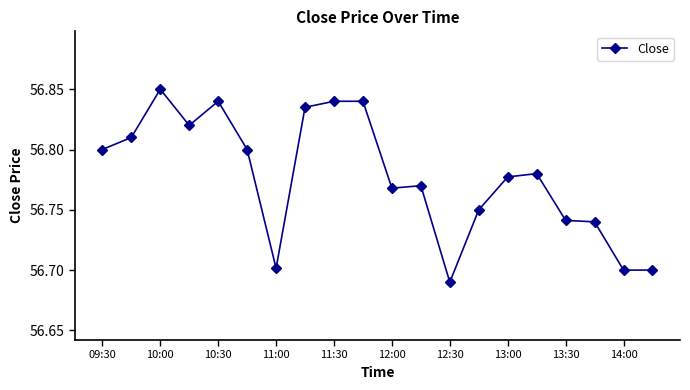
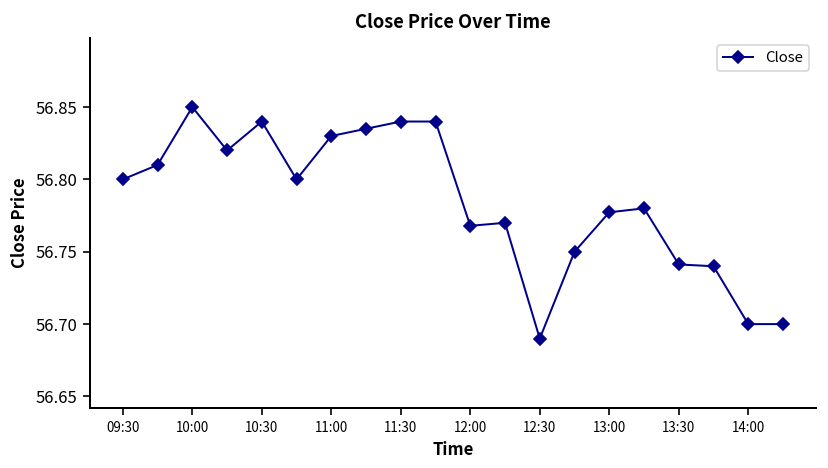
11:00: 56.702 -> 56.830
